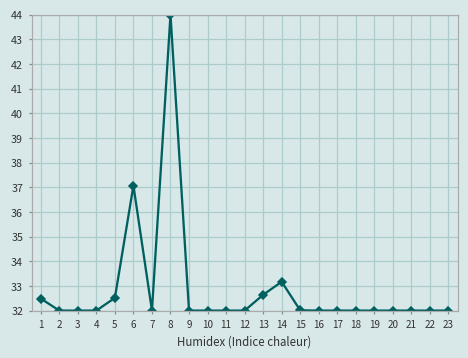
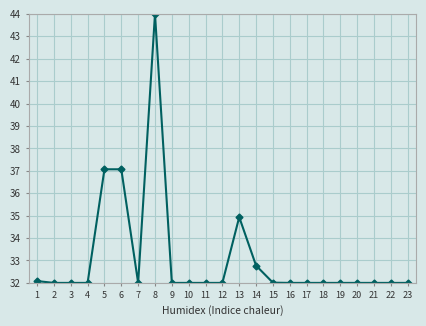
1: 32.5 -> 32.1
5: 32.5 -> 37.1
13: 32.6 -> 34.9
14: 33.2 -> 32.8
